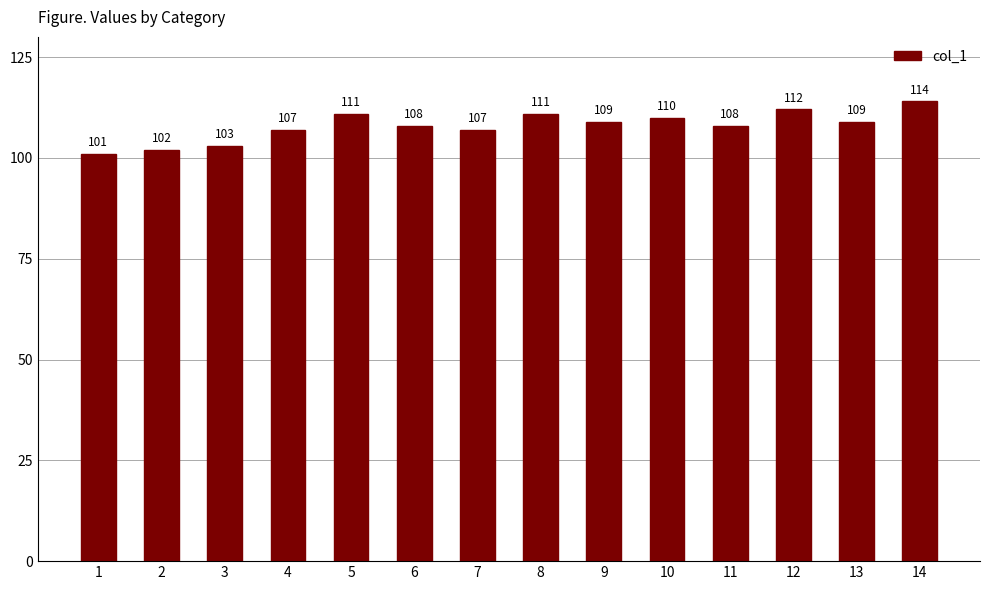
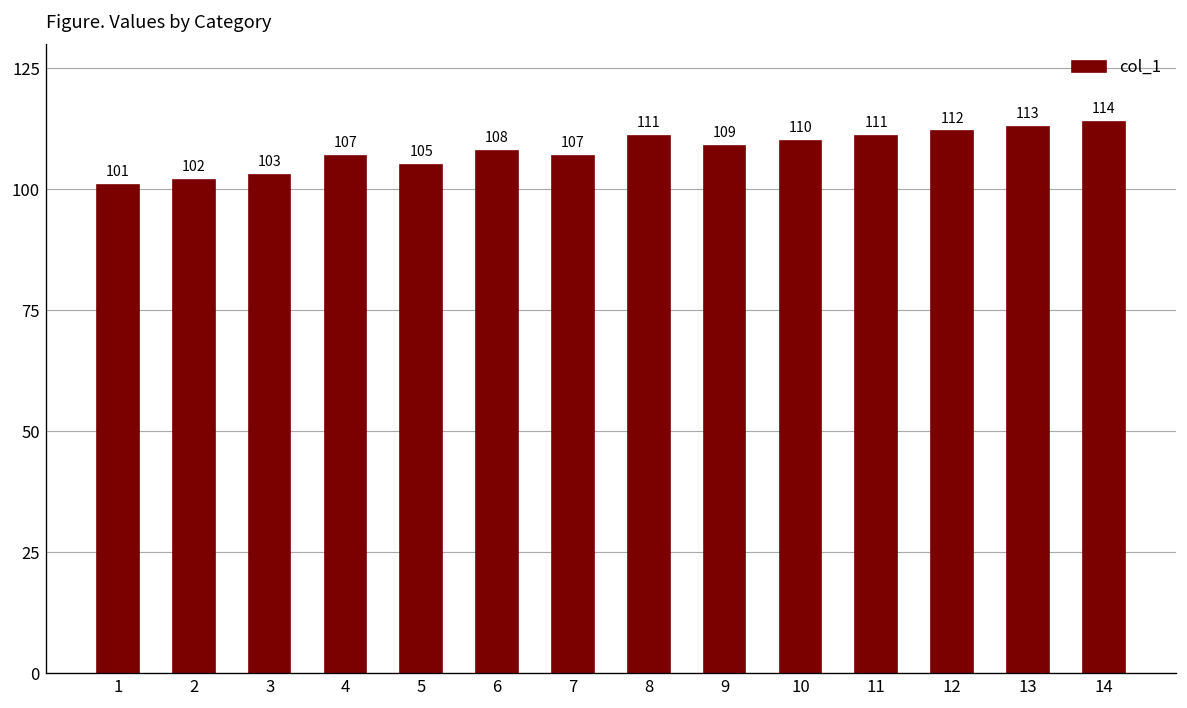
5: 111 -> 105
11: 108 -> 111
13: 109 -> 113
